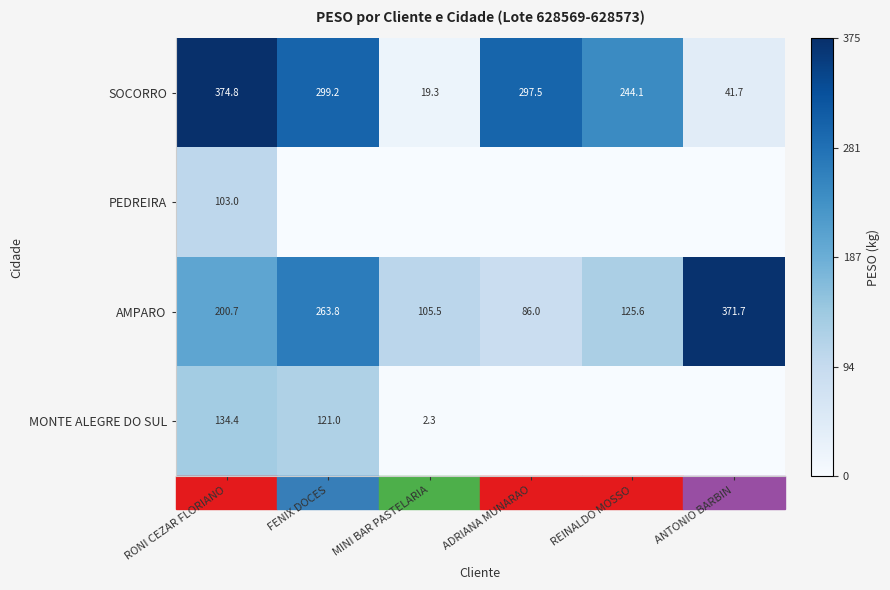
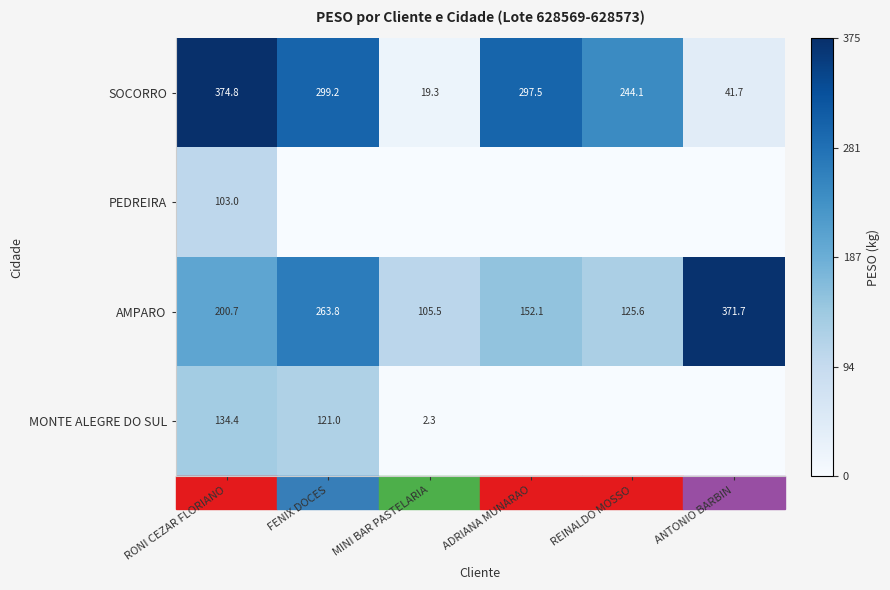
AMPARO, ADRIANA MUNARAO: 86.0 -> 152.1
